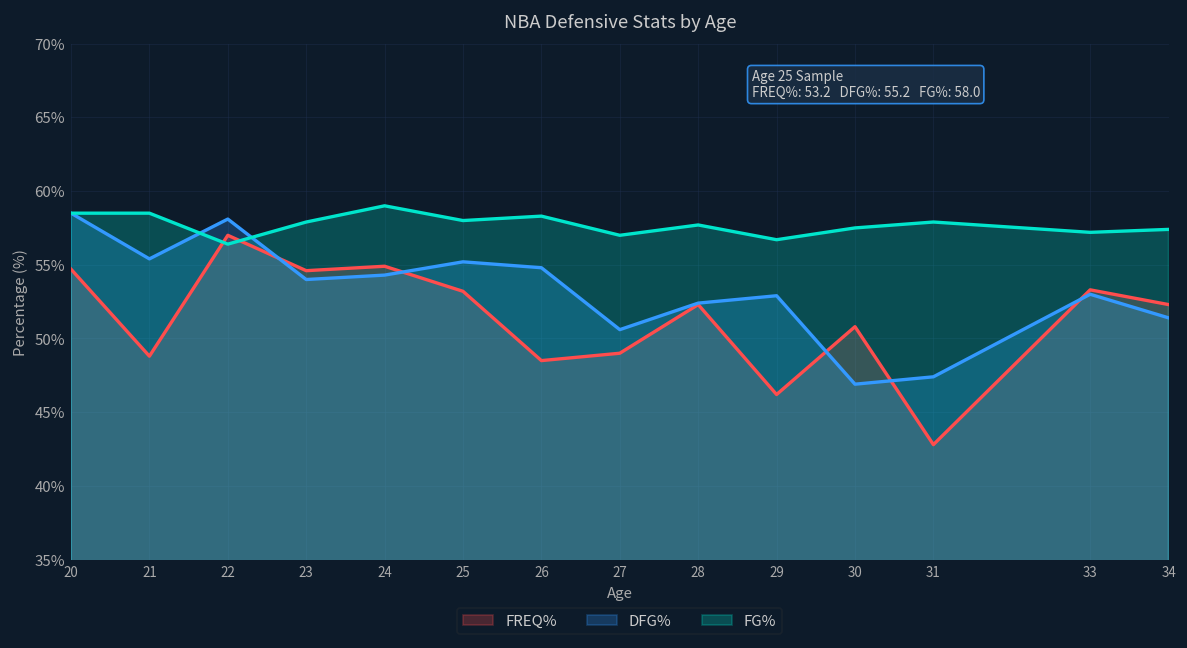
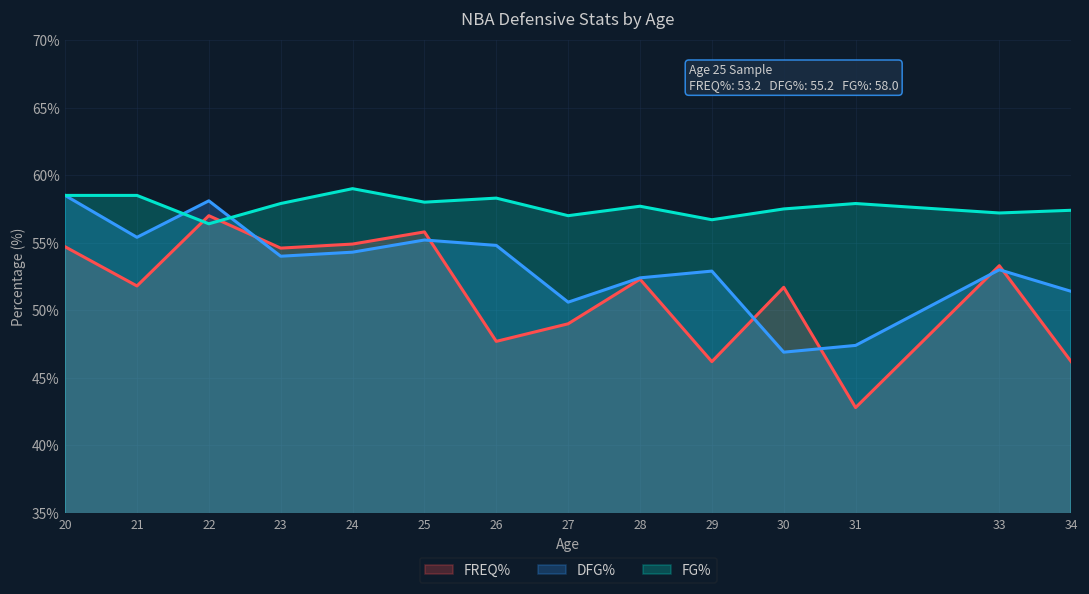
FREQ%, 21: 48.8% -> 51.8%
FREQ%, 25: 53.2% -> 55.8%
FREQ%, 26: 48.5% -> 47.7%
FREQ%, 30: 50.8% -> 51.7%
FREQ%, 34: 52.3% -> 46.2%
